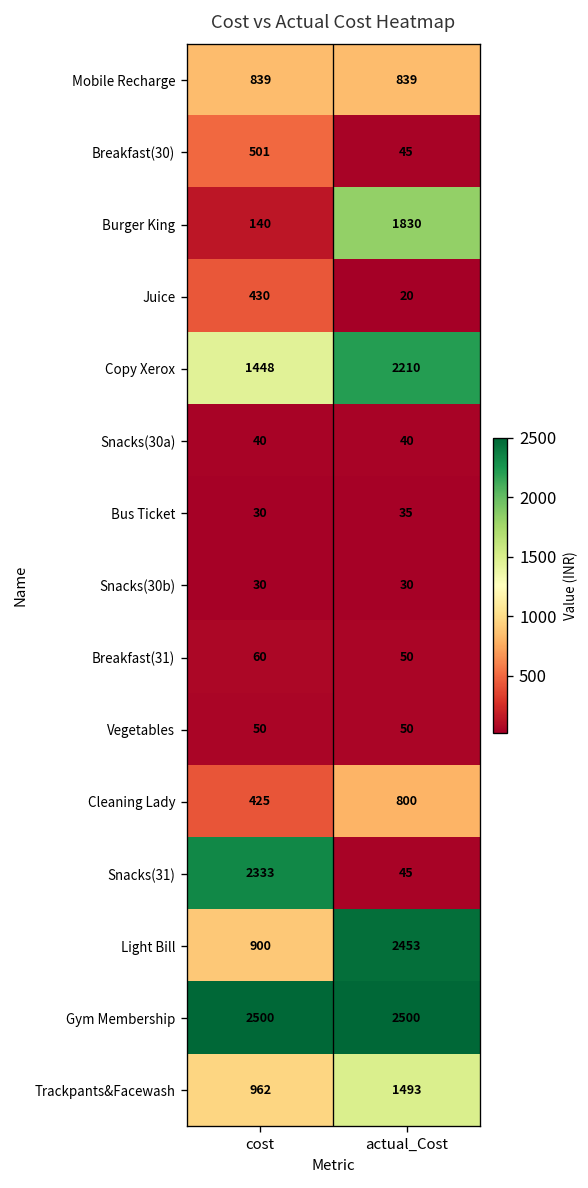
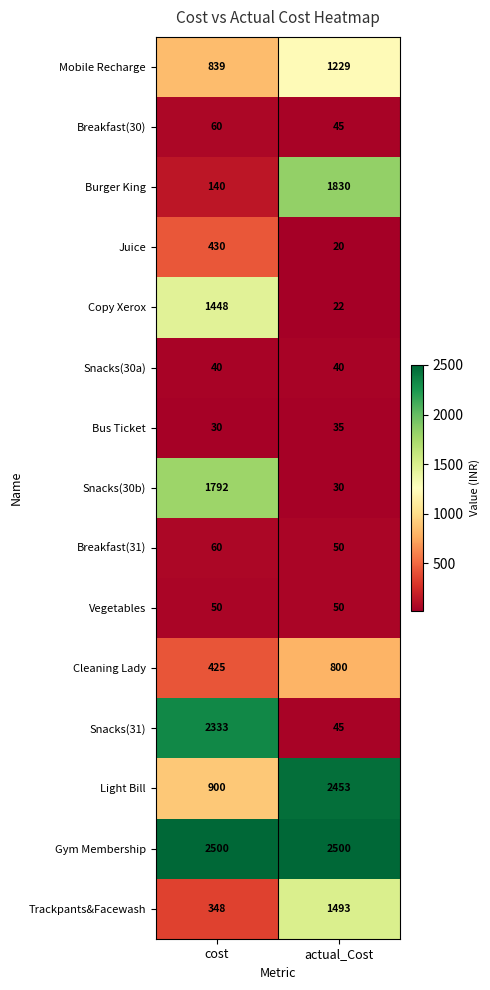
Mobile Recharge, actual_Cost: 839 -> 1229
Breakfast(30), cost: 501 -> 60
Copy Xerox, actual_Cost: 2210 -> 22
Snacks(30b), cost: 30 -> 1792
Trackpants&Facewash, cost: 962 -> 348
